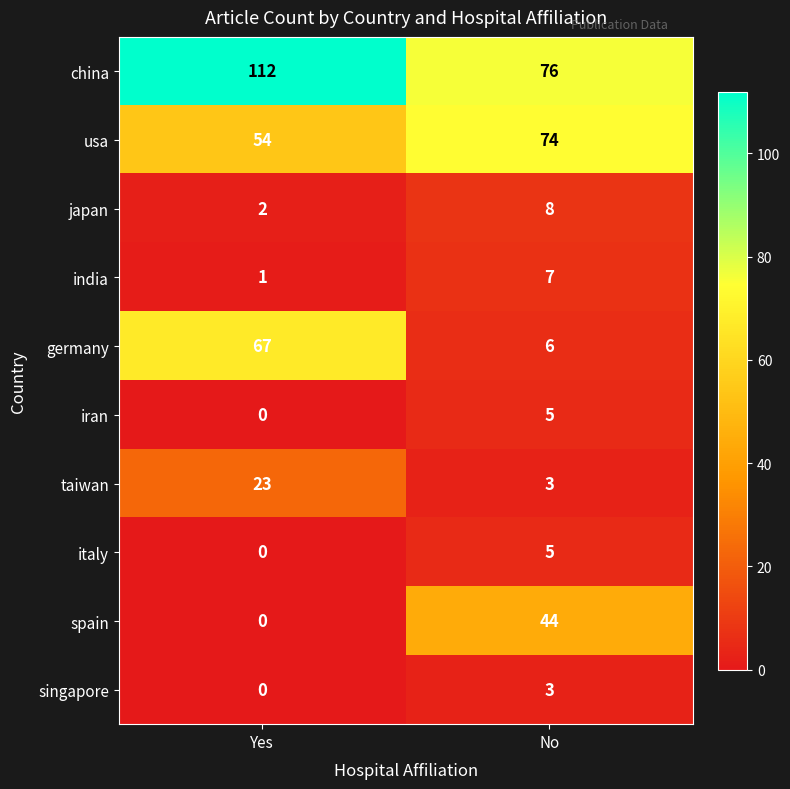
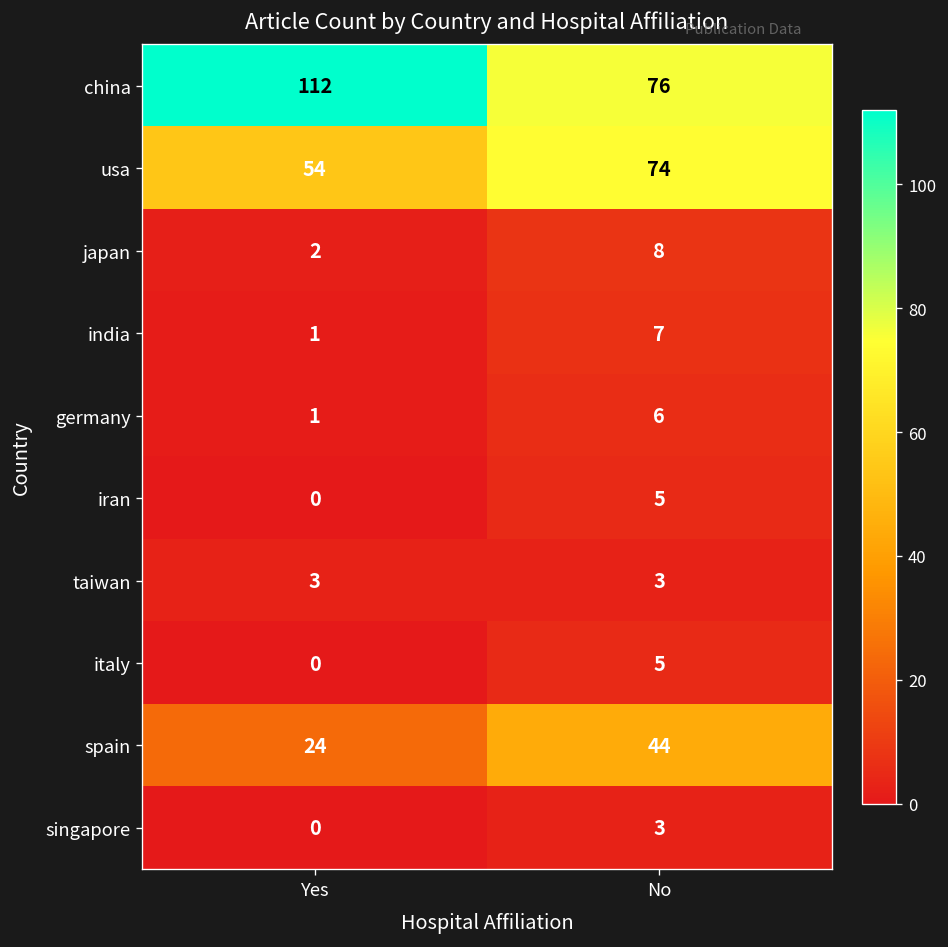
germany, Yes: 67 -> 1
taiwan, Yes: 23 -> 3
spain, Yes: 0 -> 24
